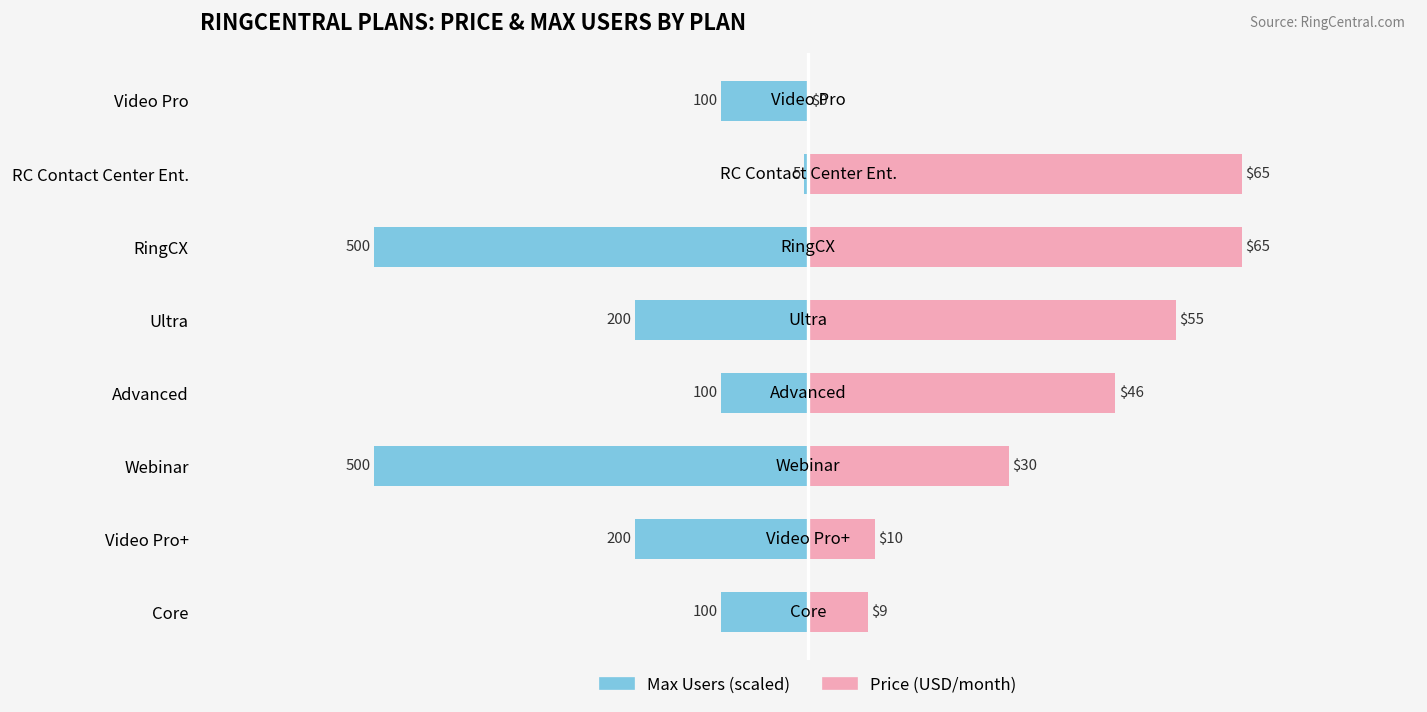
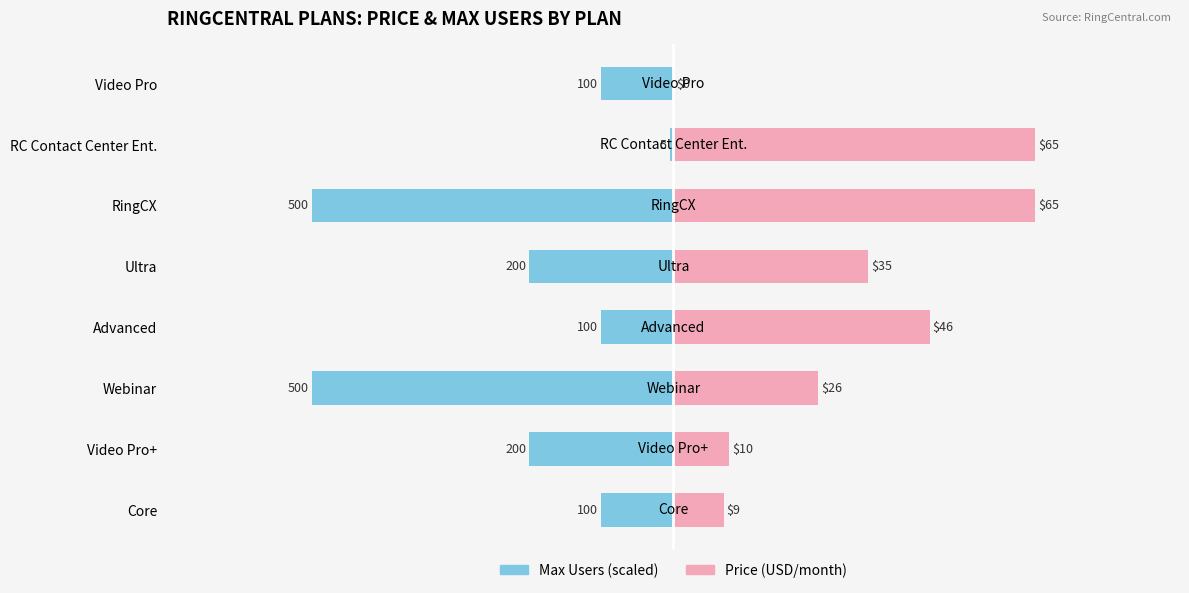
Price (USD/month), Ultra: $55 -> $35
Price (USD/month), Webinar: $30 -> $26
